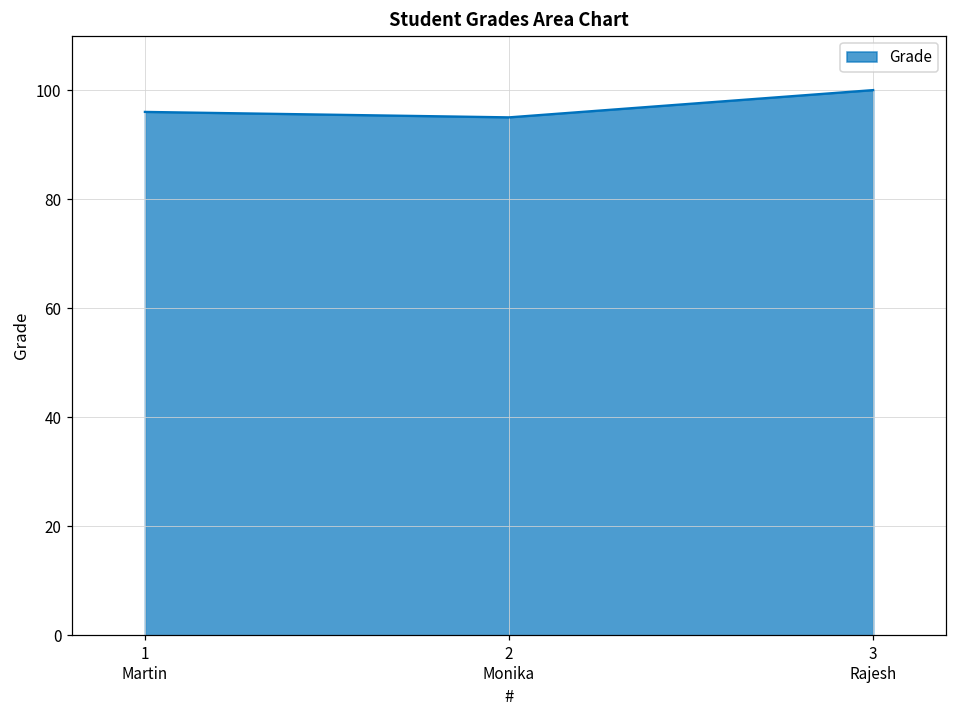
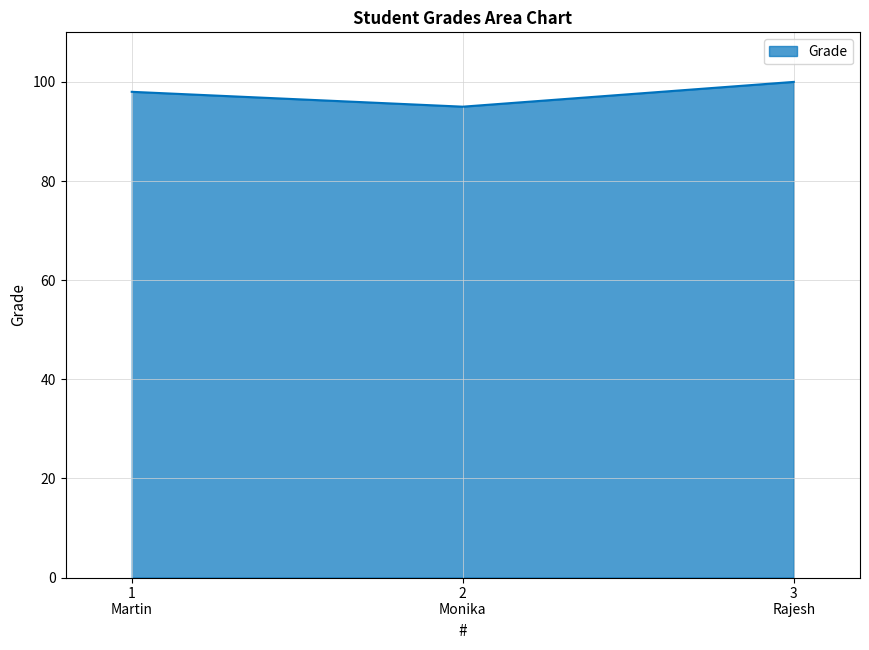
1 Martin: 96 -> 98
